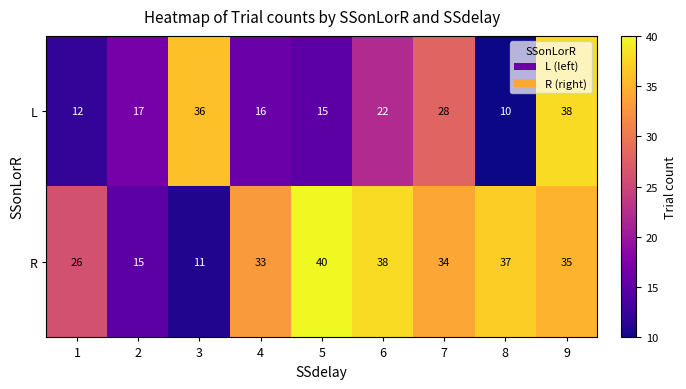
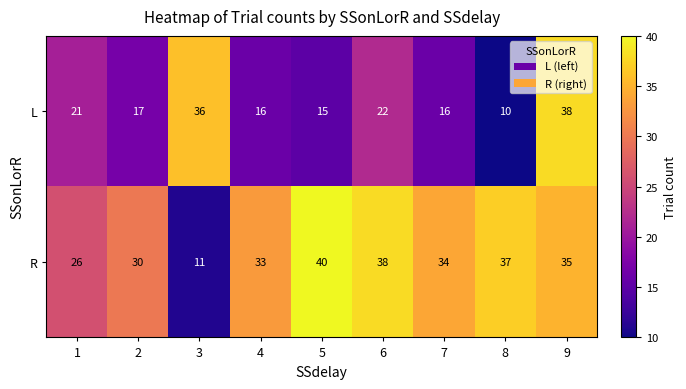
L, 1: 12 -> 21
L, 7: 28 -> 16
R, 2: 15 -> 30
